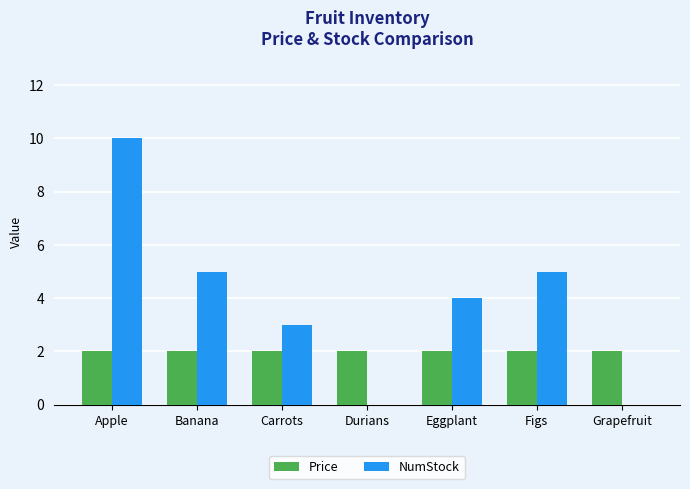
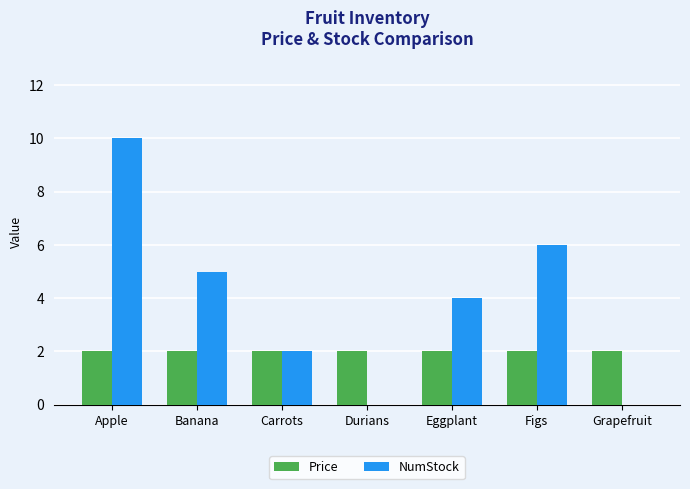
NumStock, Carrots: 3 -> 2
NumStock, Figs: 5 -> 6
